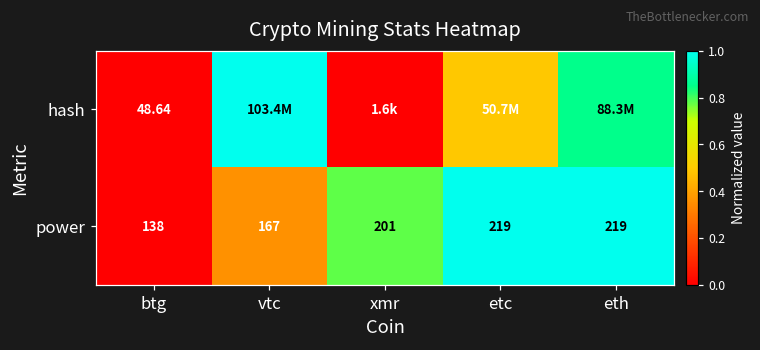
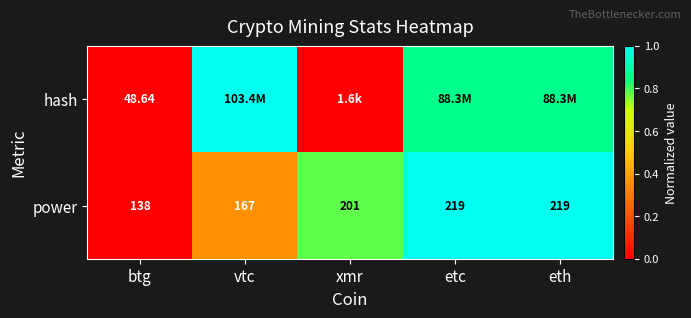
hash, etc: 50.7M -> 88.3M
